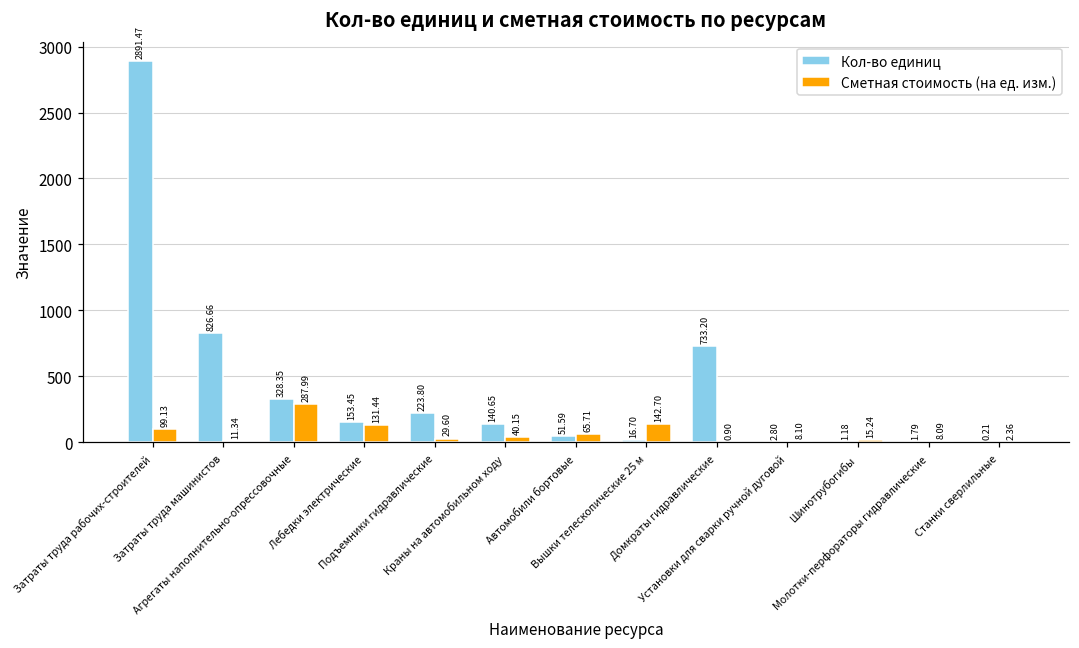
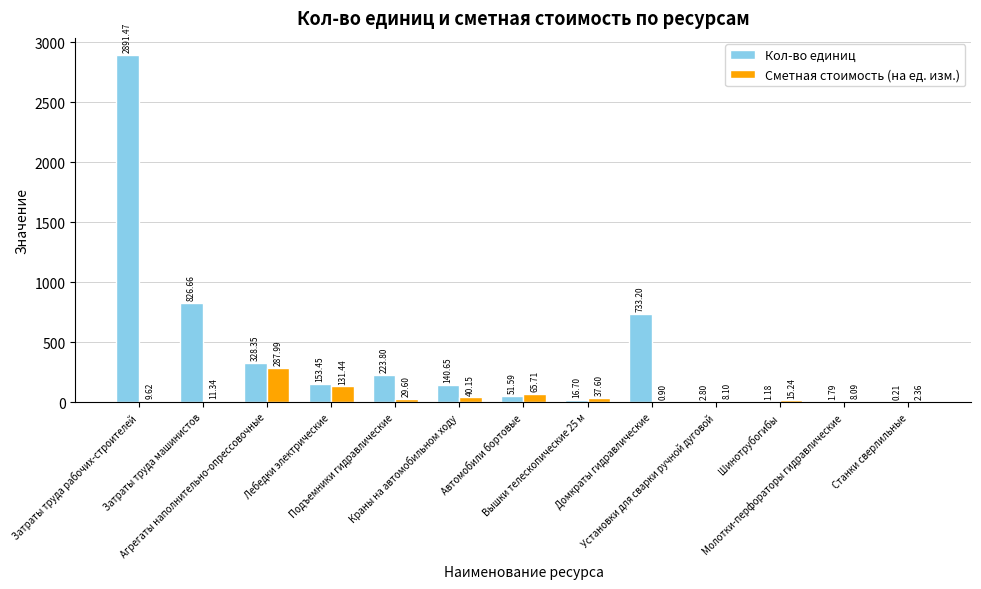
Сметная стоимость (на ед. изм.), Затраты труда рабочих-строителей: 99.13 -> 9.62
Сметная стоимость (на ед. изм.), Вышки телескопические 25 м: 142.70 -> 37.60
